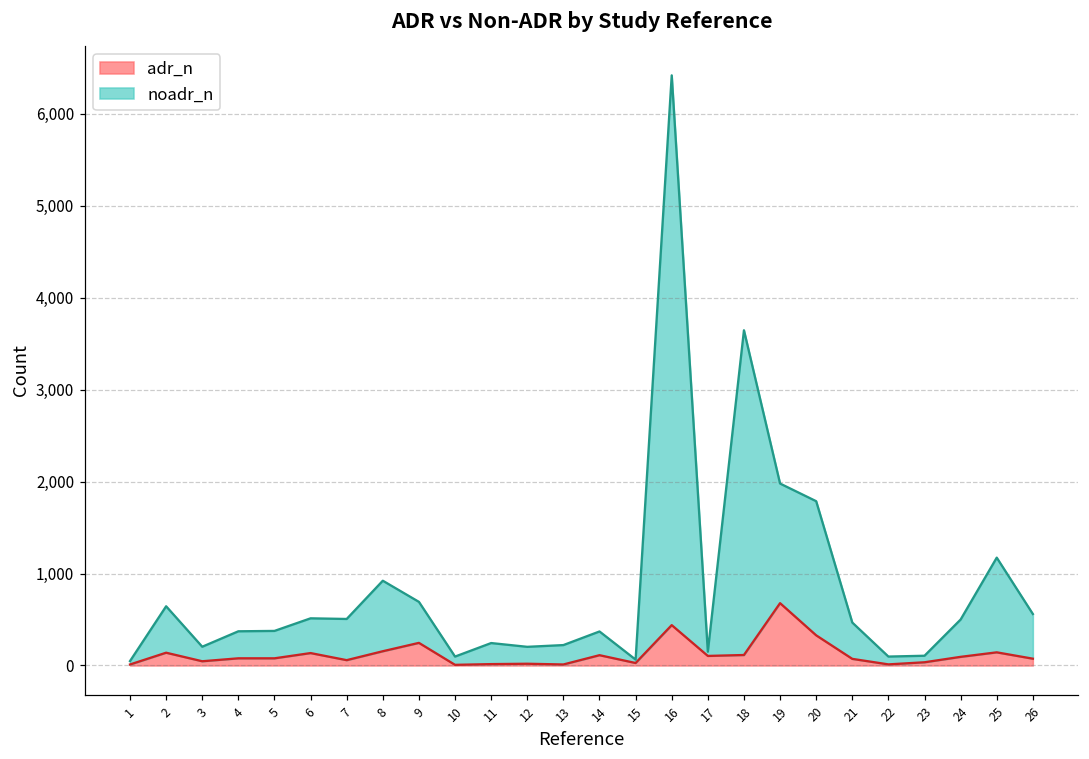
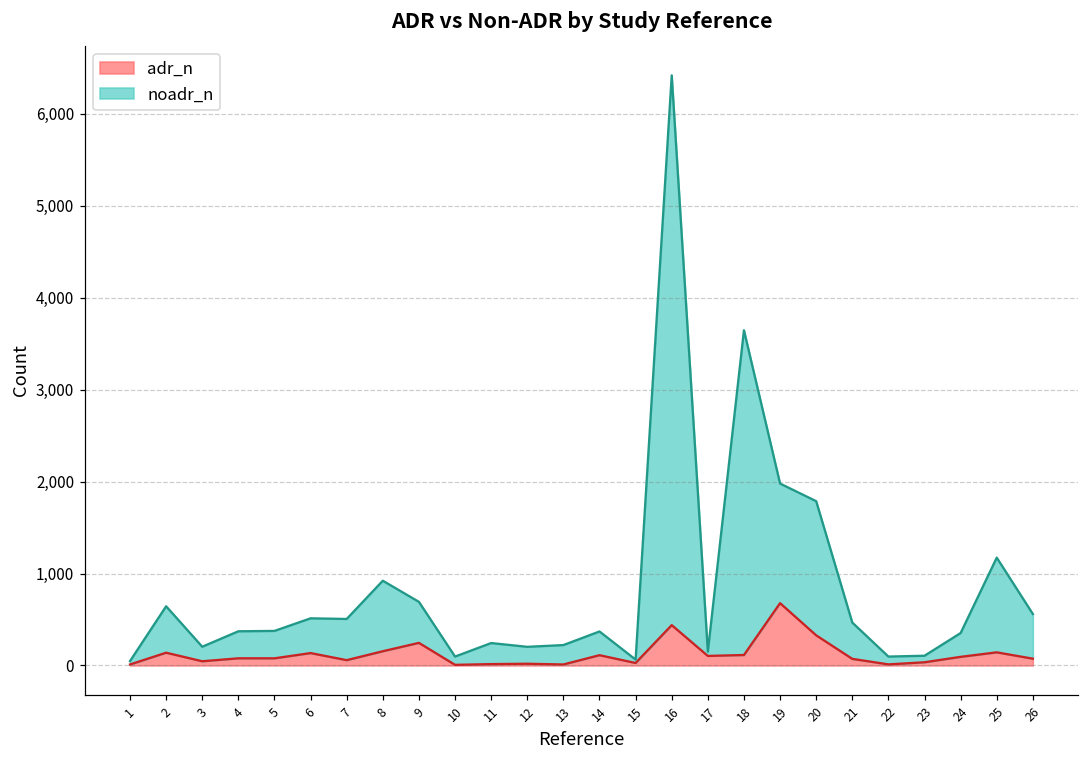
noadr_n, 24: 400 -> 300
